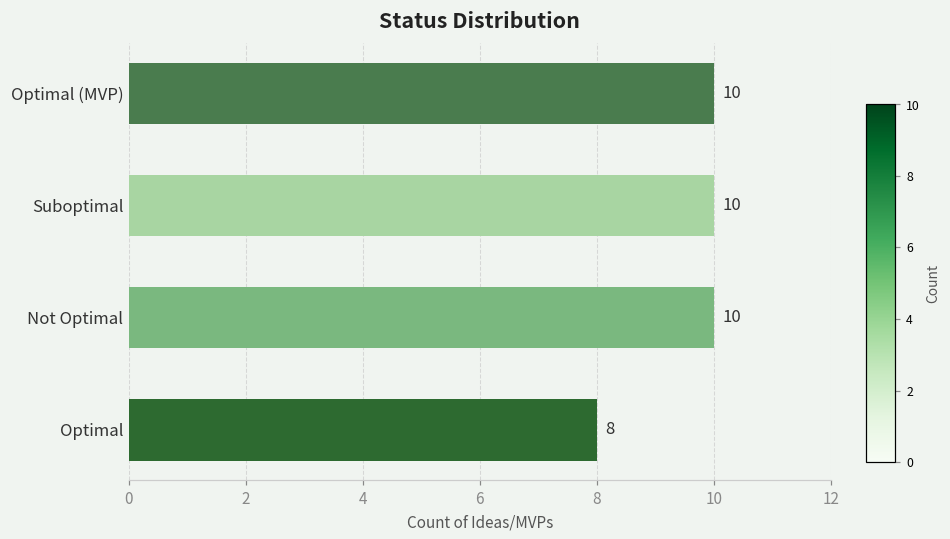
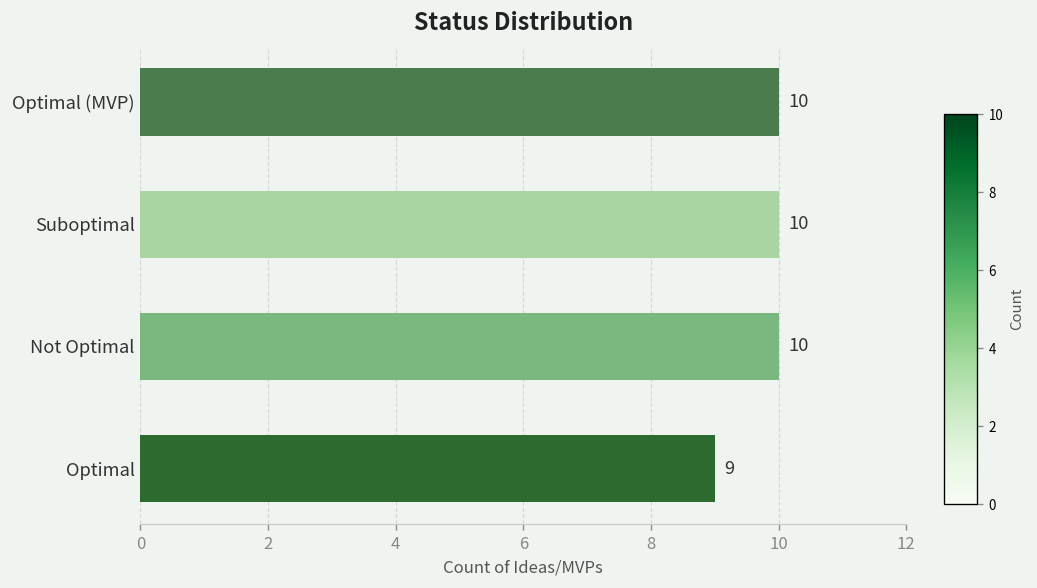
Optimal: 8 -> 9
